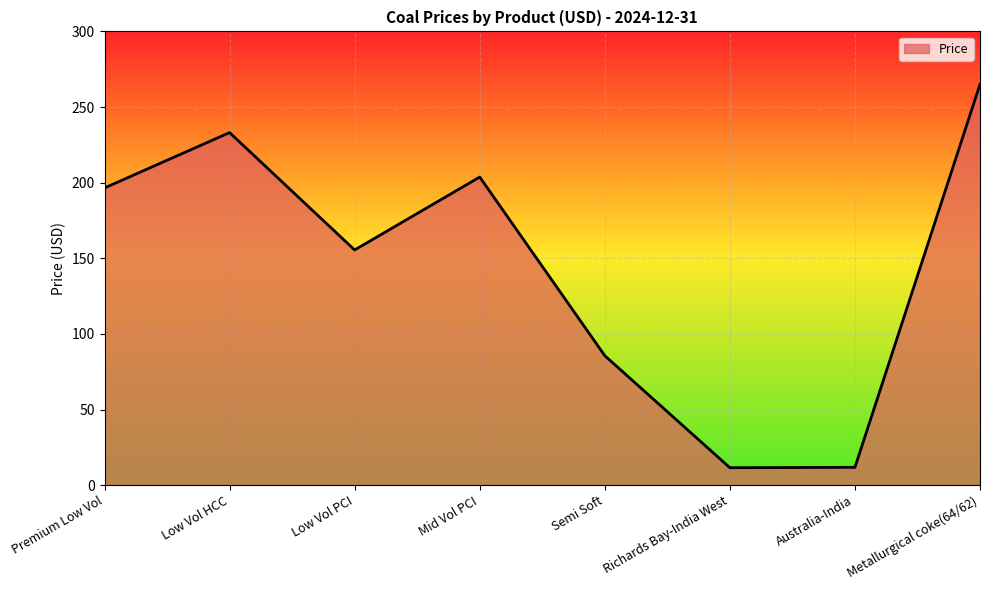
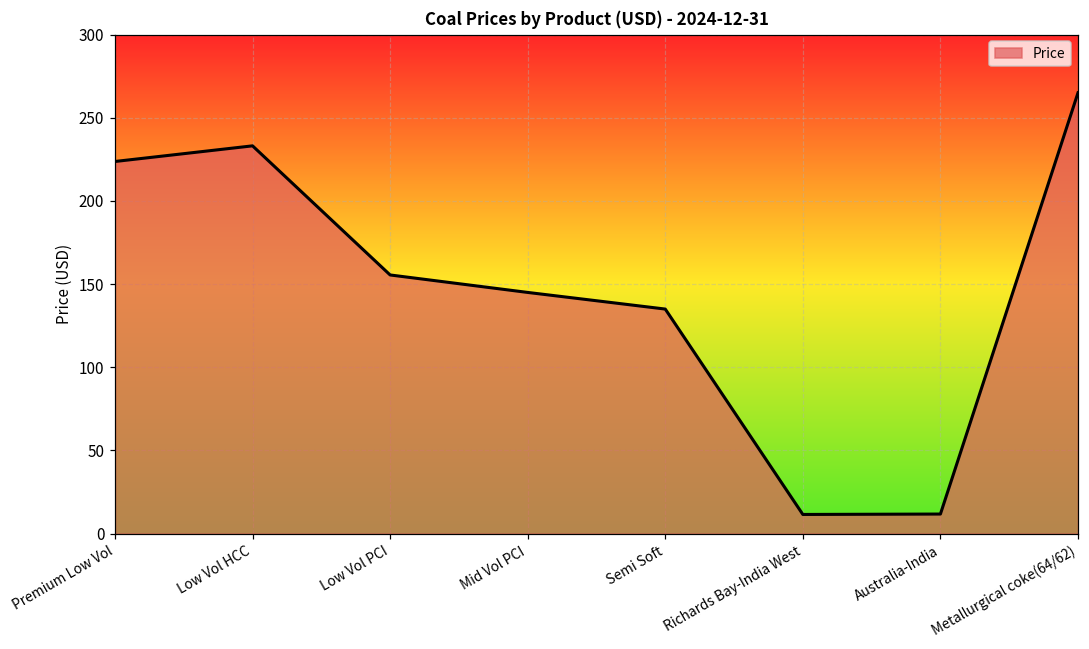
Premium Low Vol: 197 -> 224
Mid Vol PCI: 204 -> 145
Semi Soft: 86 -> 135
